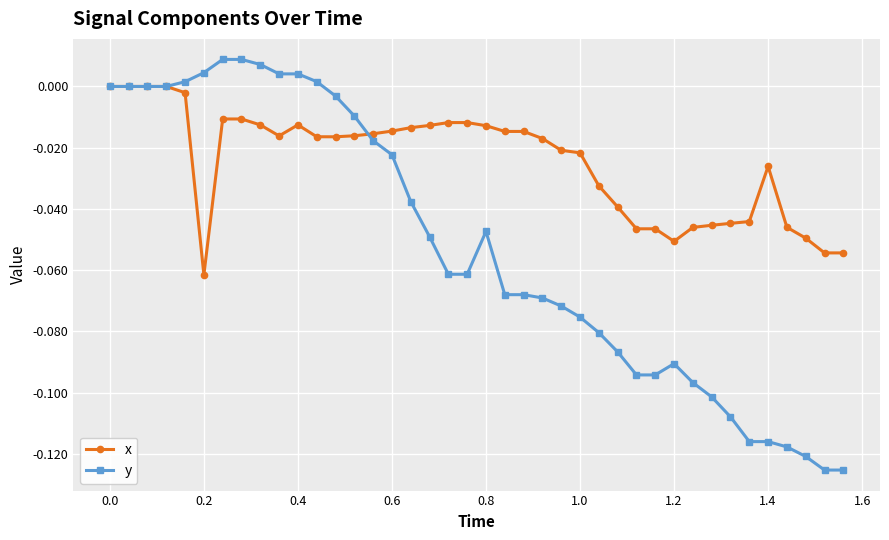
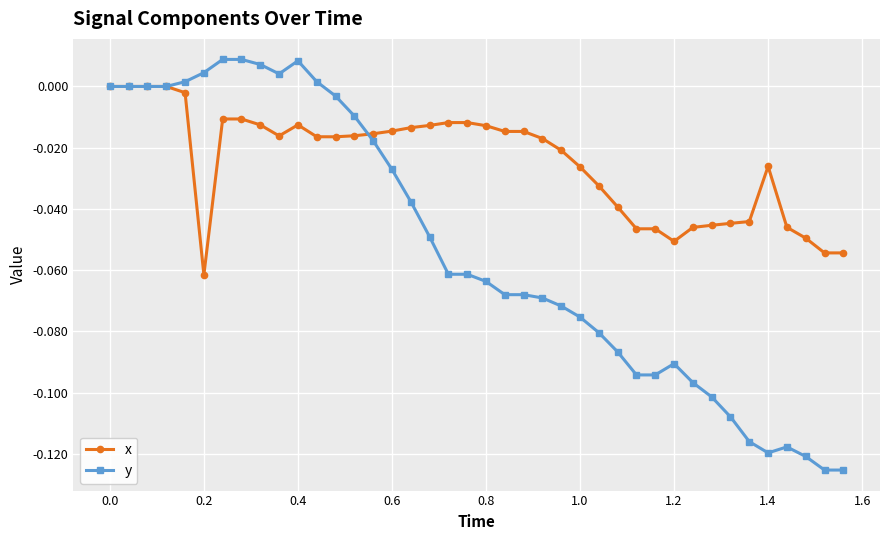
y, 0.4: 0.004 -> 0.008
y, 0.6: -0.022 -> -0.027
y, 0.8: -0.047 -> -0.064
x, 1.0: -0.022 -> -0.026
y, 1.4: -0.116 -> -0.120
